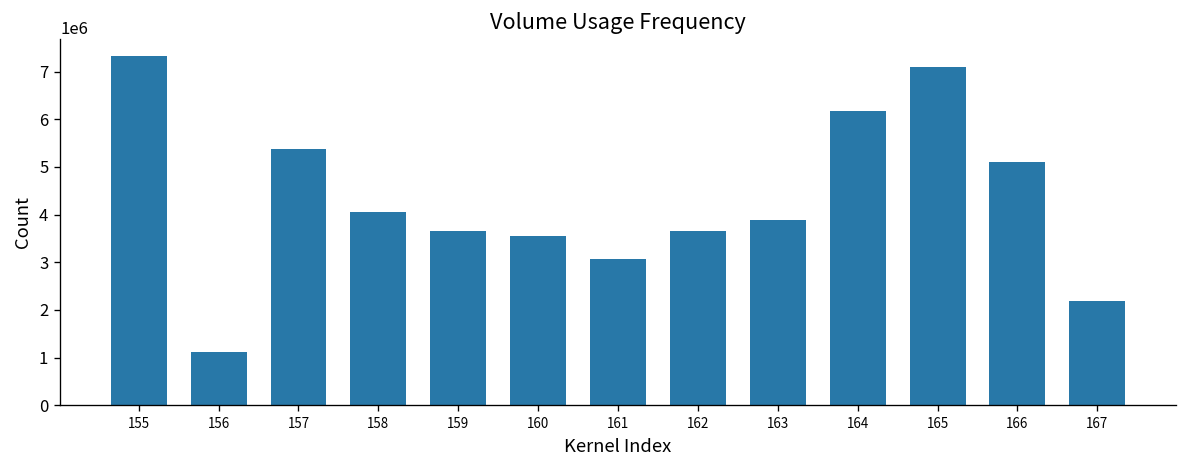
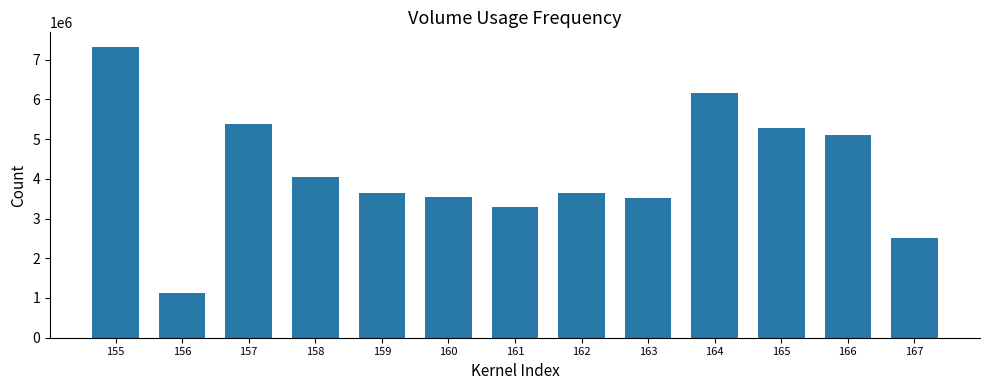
161: 3100000 -> 3300000
163: 3900000 -> 3500000
165: 7100000 -> 5300000
167: 2200000 -> 2500000
